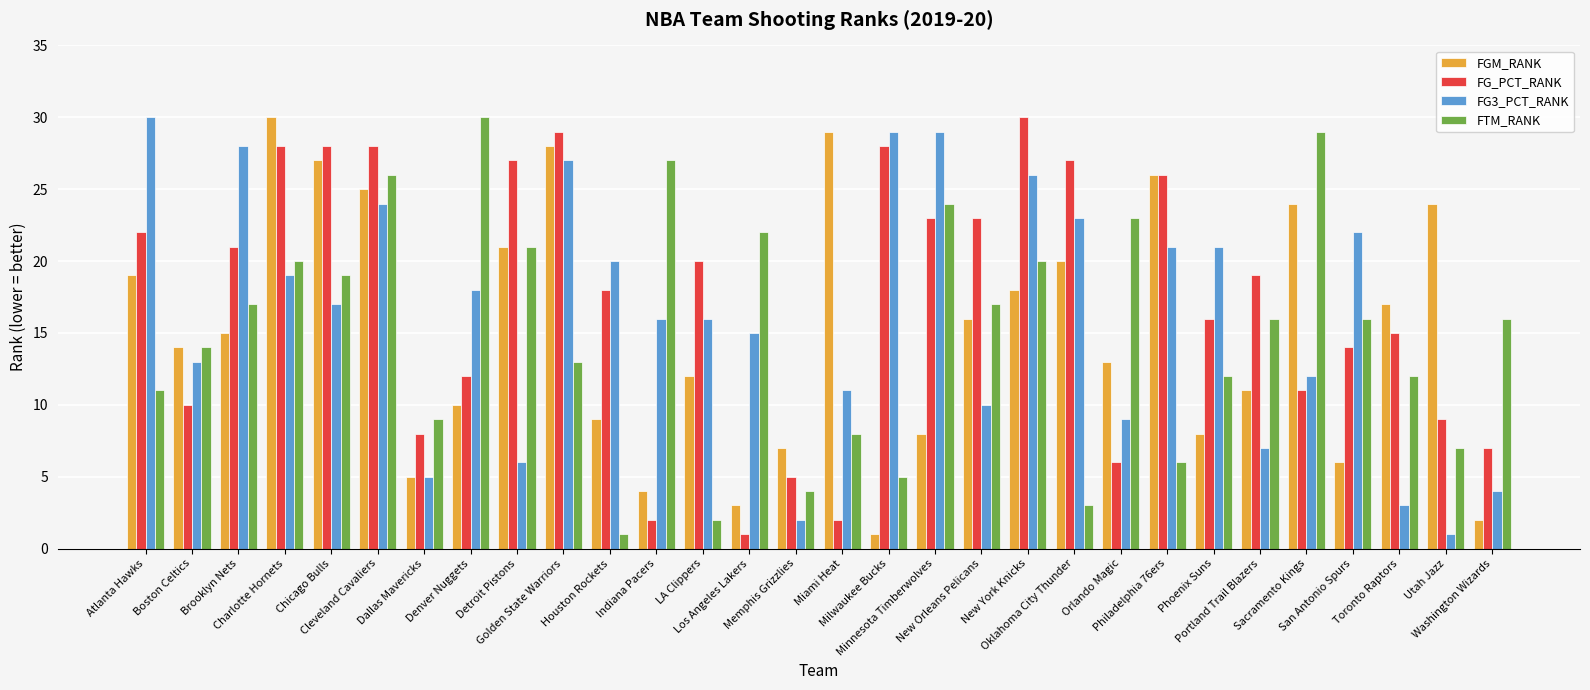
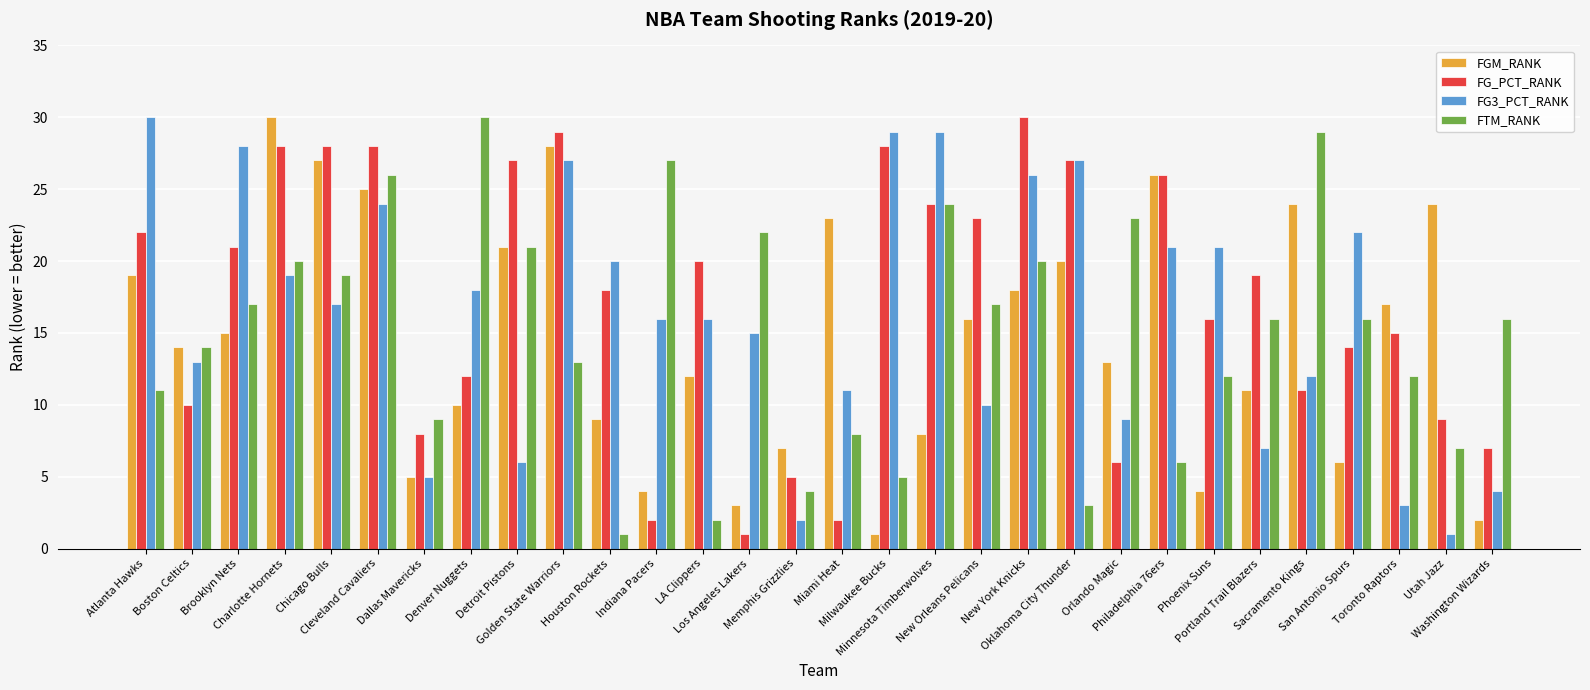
FGM_RANK, Miami Heat: 29 -> 23
FG_PCT_RANK, Minnesota Timberwolves: 23 -> 24
FG3_PCT_RANK, Oklahoma City Thunder: 23 -> 27
FGM_RANK, Phoenix Suns: 8 -> 4
